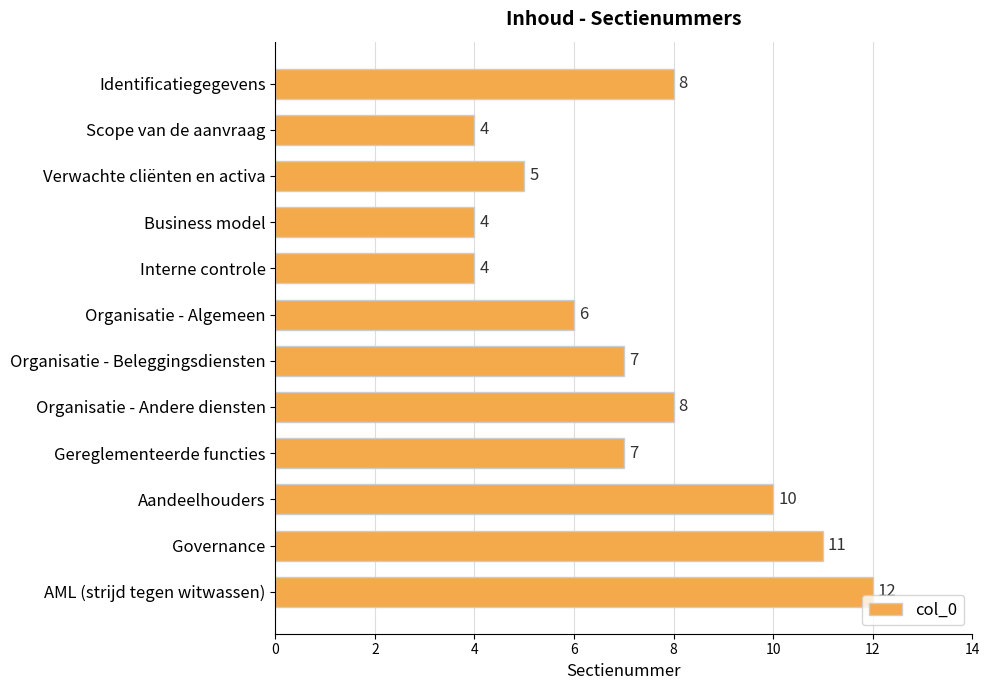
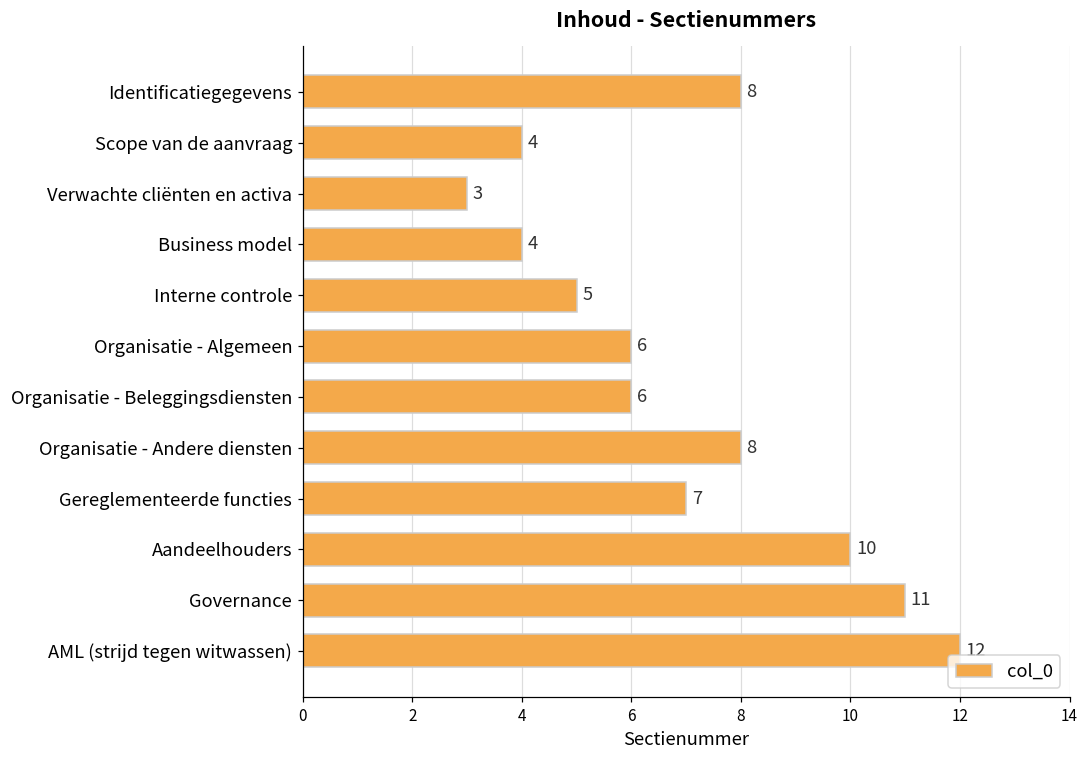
Verwachte cliënten en activa: 5 -> 3
Interne controle: 4 -> 5
Organisatie - Beleggingsdiensten: 7 -> 6
